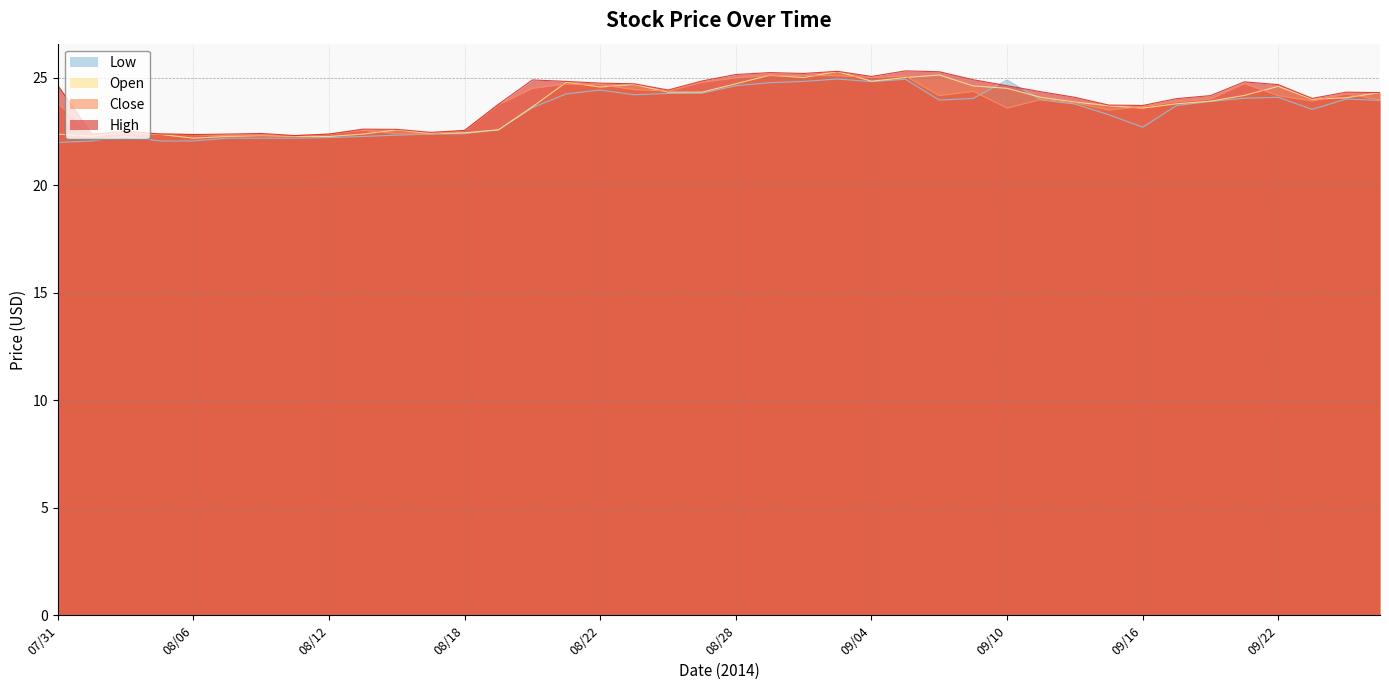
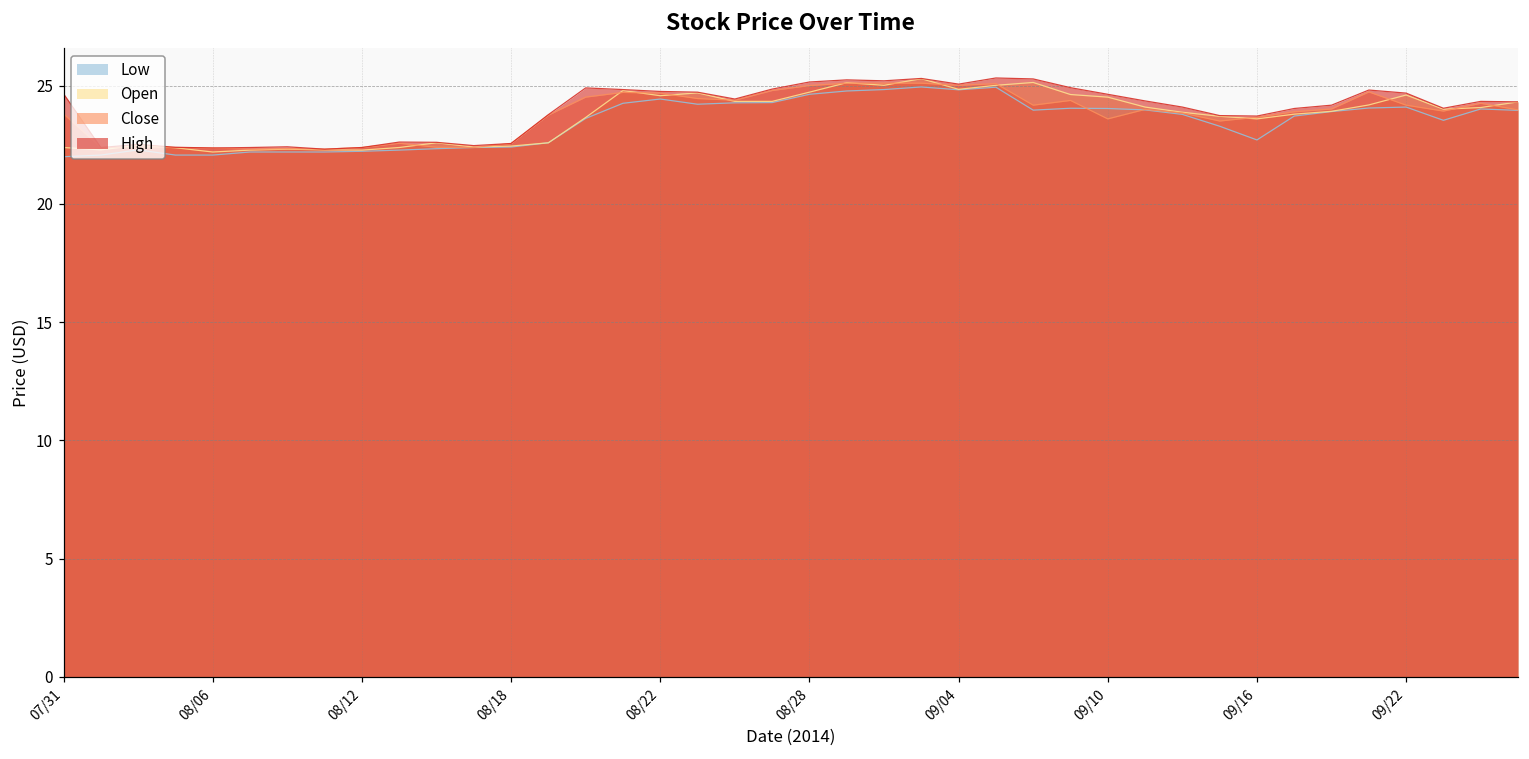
Low, 09/10: 24.9 -> 24.0
